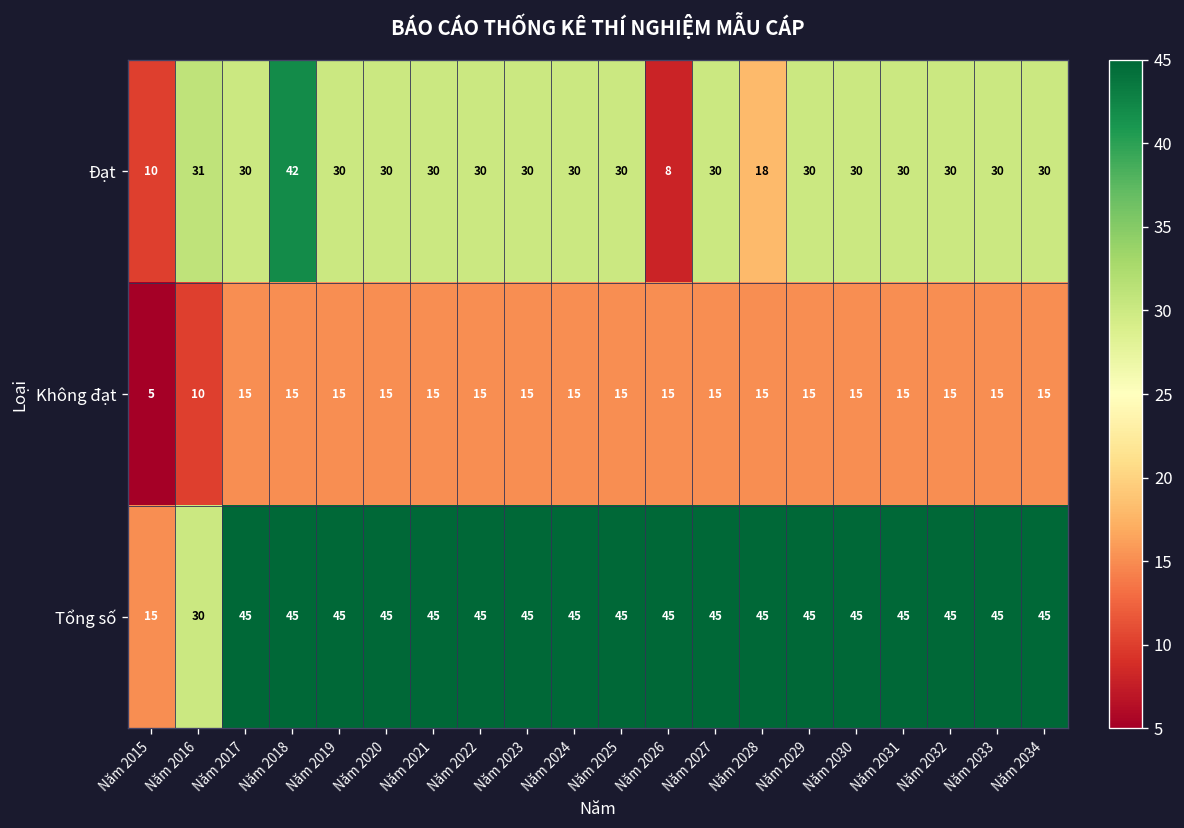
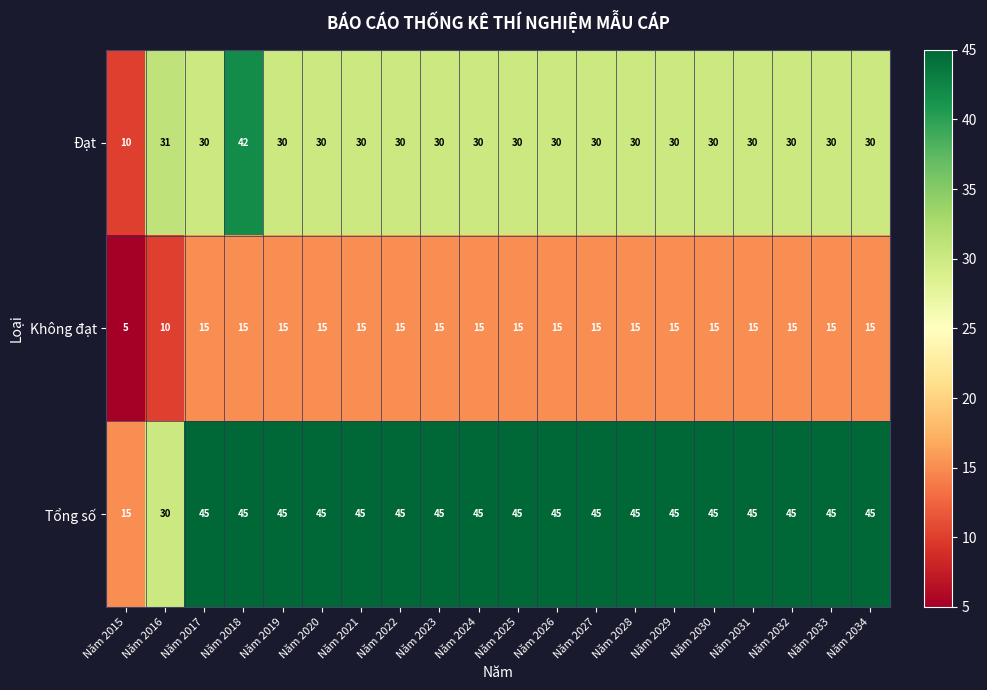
Đạt, Năm 2026: 8 -> 30
Đạt, Năm 2028: 18 -> 30
